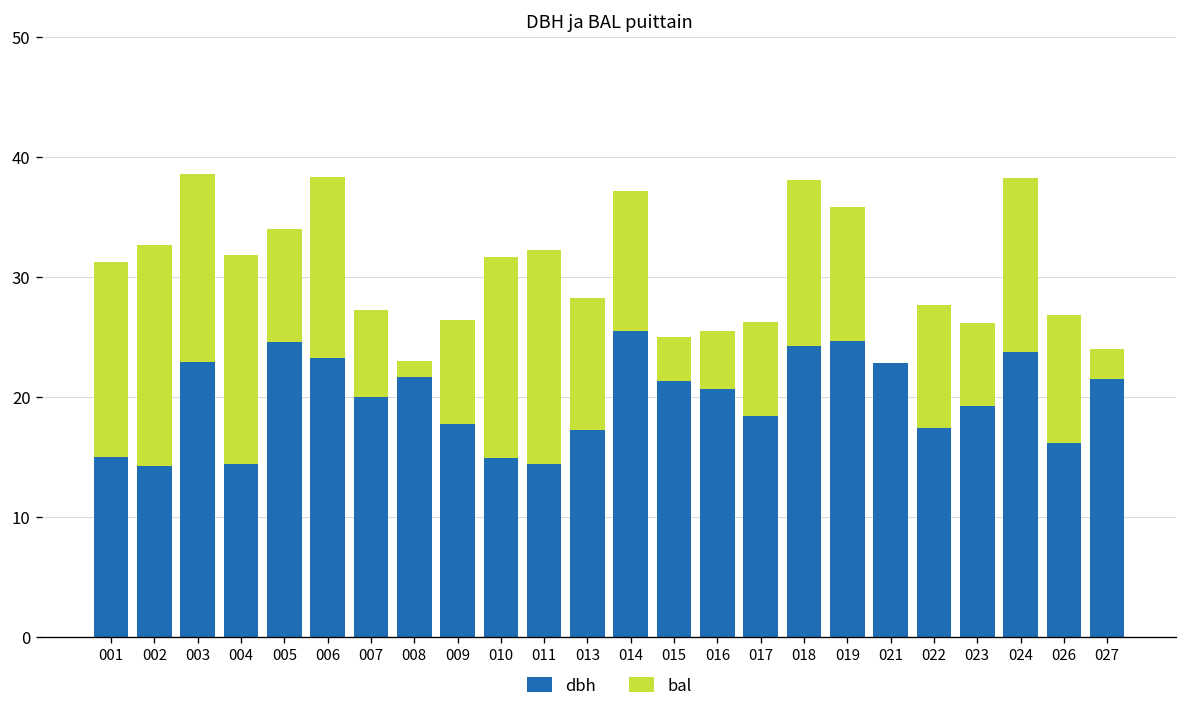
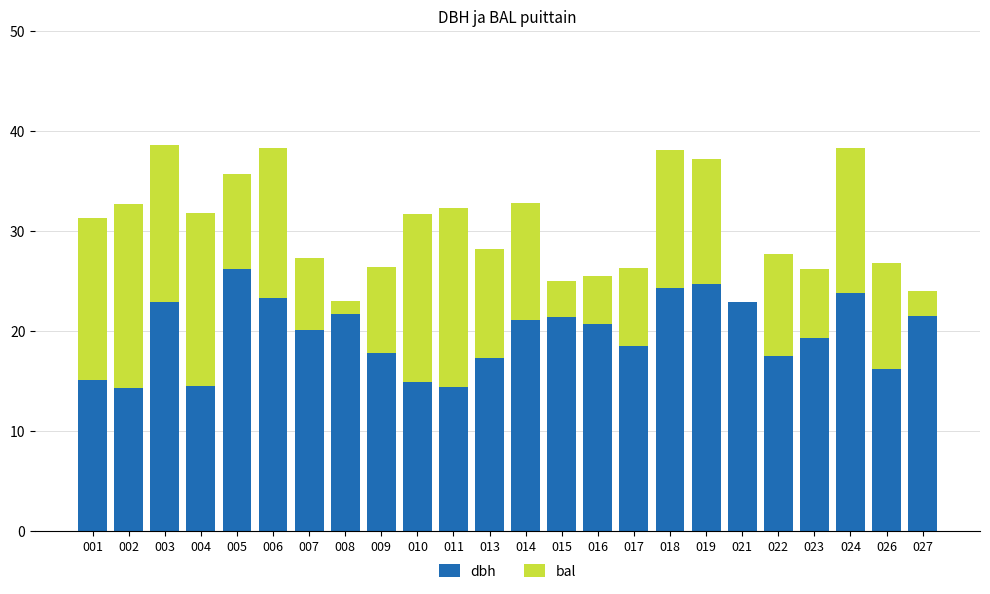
dbh, 005: 24.6 -> 26.2
dbh, 014: 25.5 -> 21.1
bal, 019: 11.2 -> 12.4
